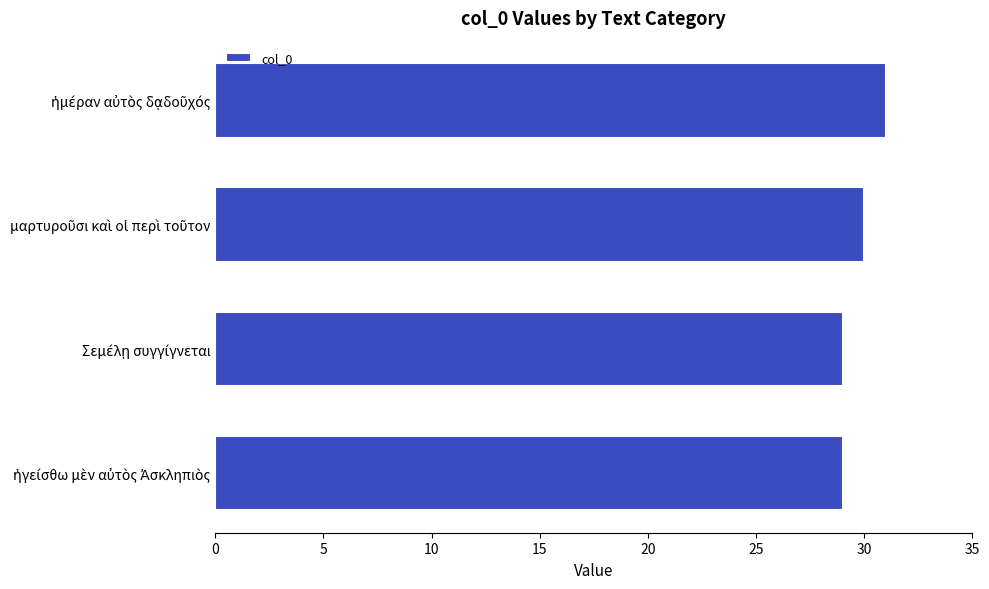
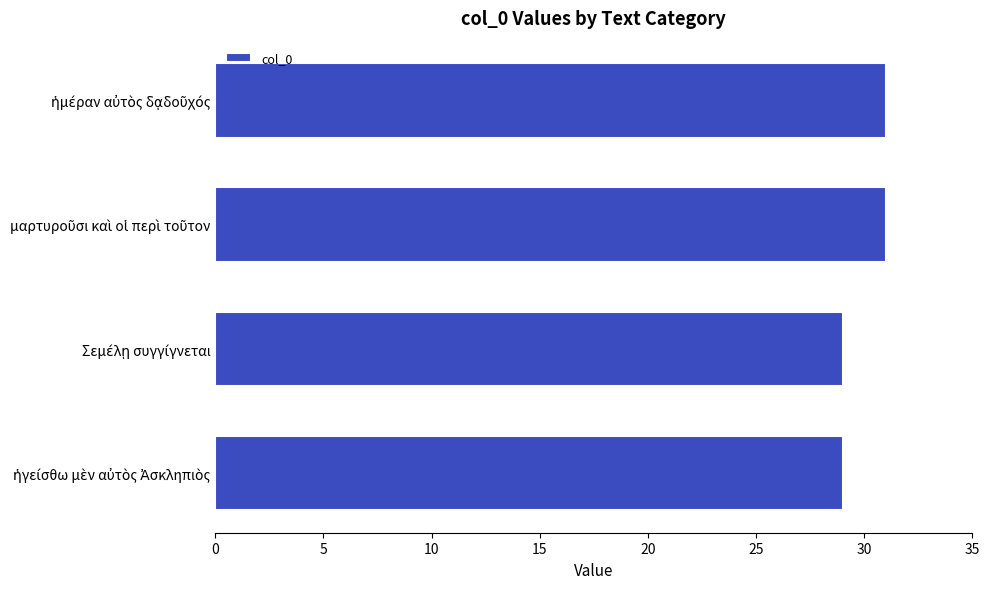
μαρτυροῦσι καὶ οἱ περὶ τοῦτον: 30 -> 31
